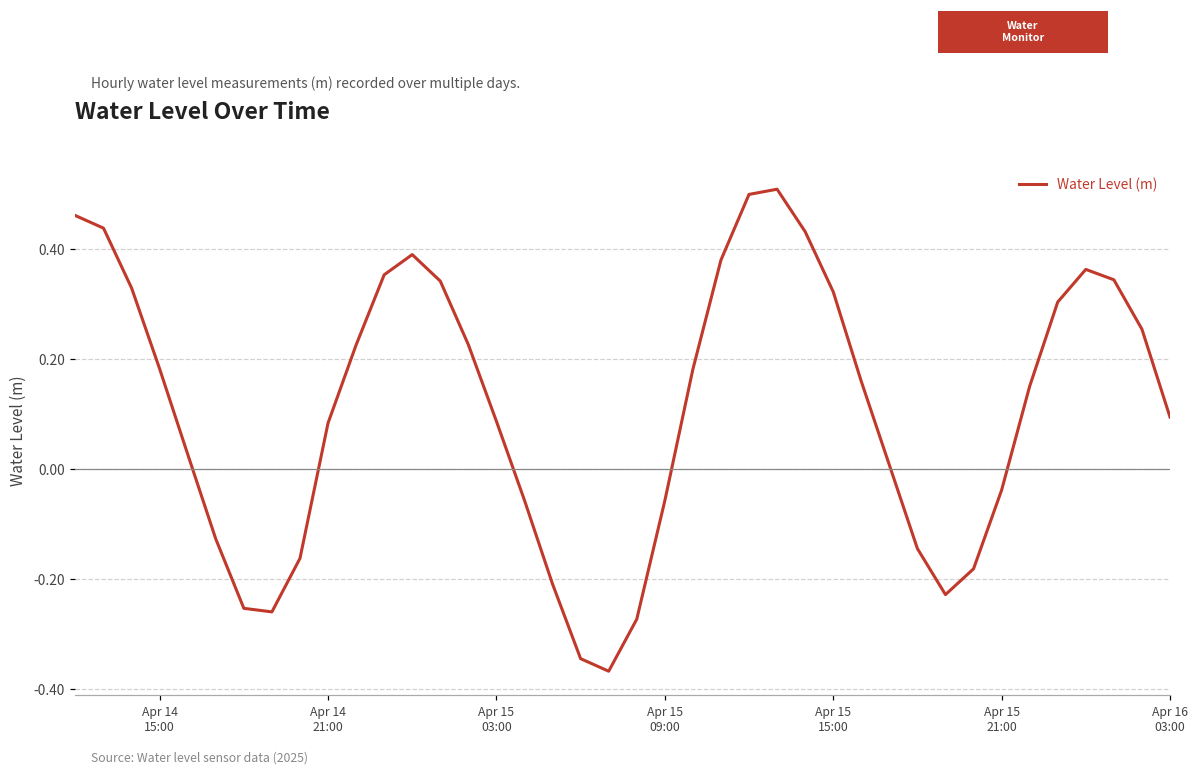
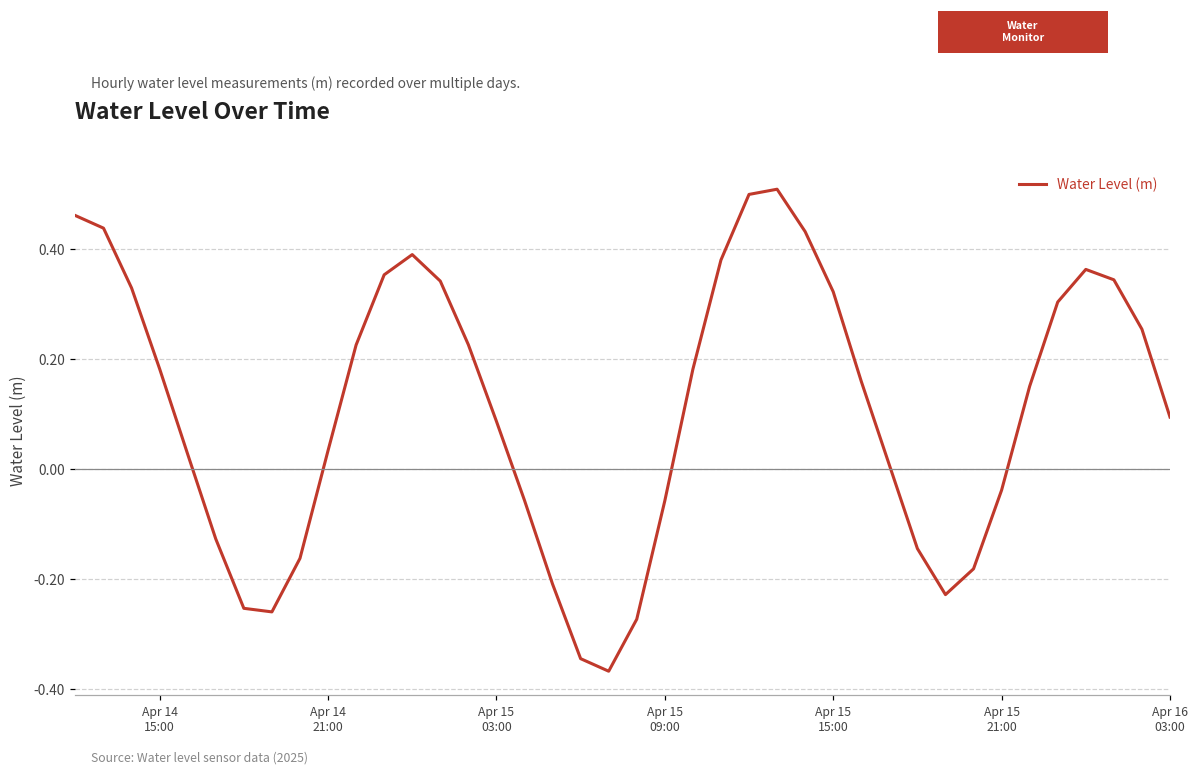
Apr 14 21:00: 0.08 -> 0.03
